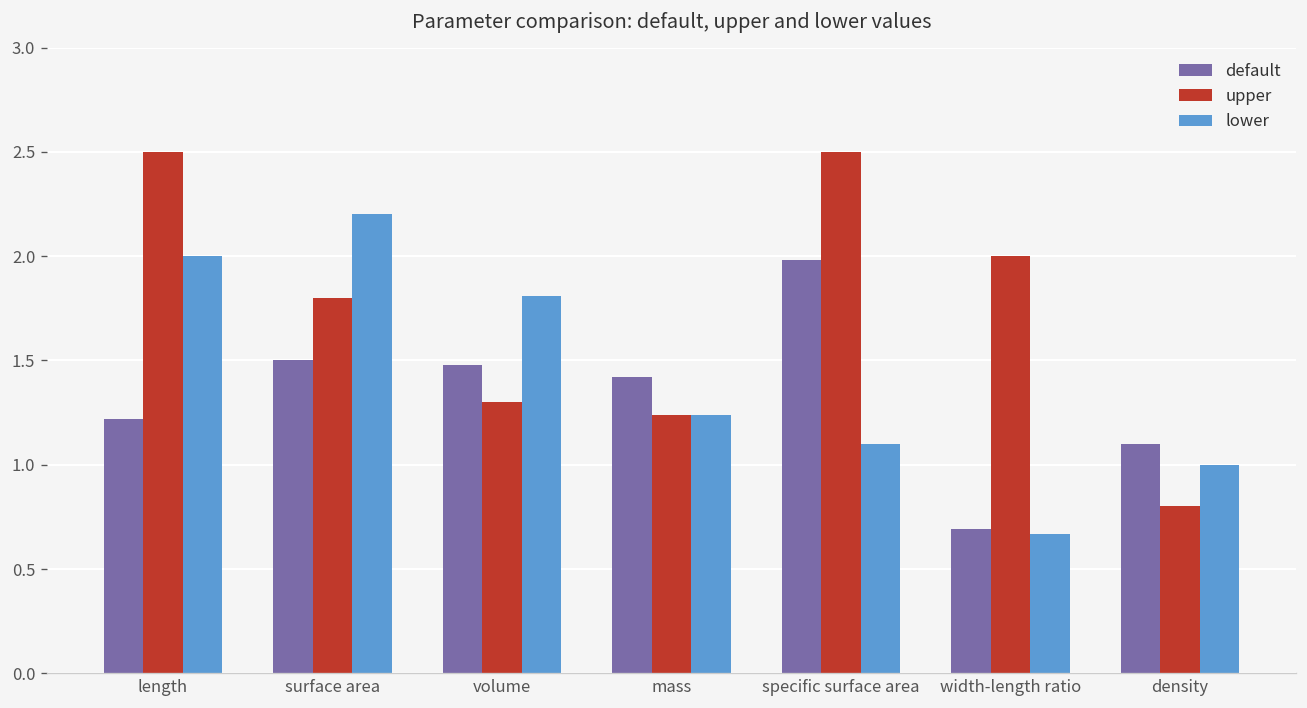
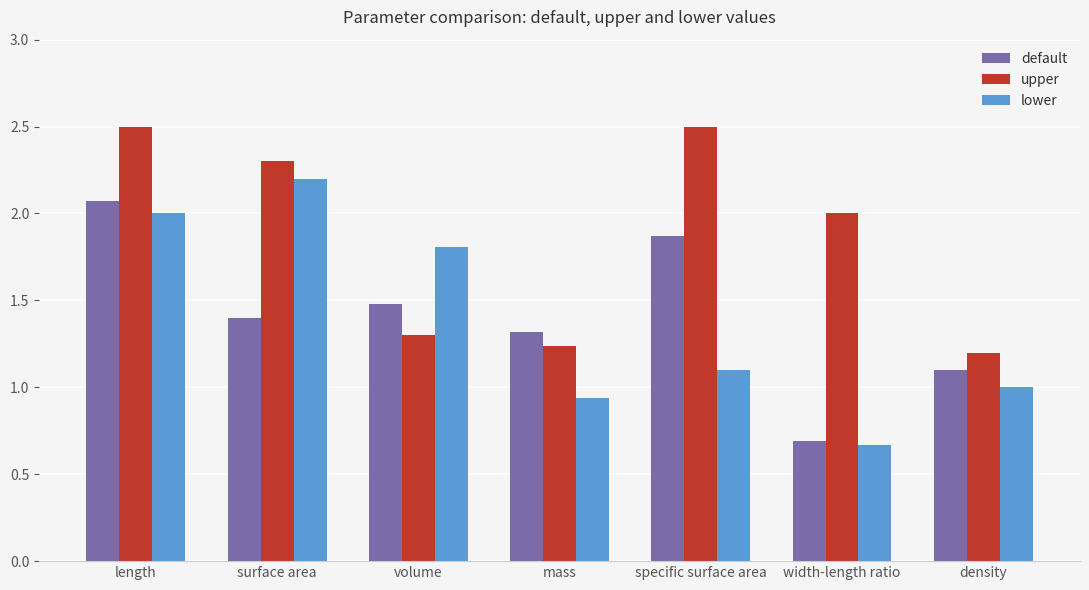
default, length: 1.22 -> 2.07
default, surface area: 1.5 -> 1.4
upper, surface area: 1.8 -> 2.3
default, mass: 1.42 -> 1.32
lower, mass: 1.24 -> 0.94
default, specific surface area: 1.98 -> 1.87
upper, density: 0.8 -> 1.2
